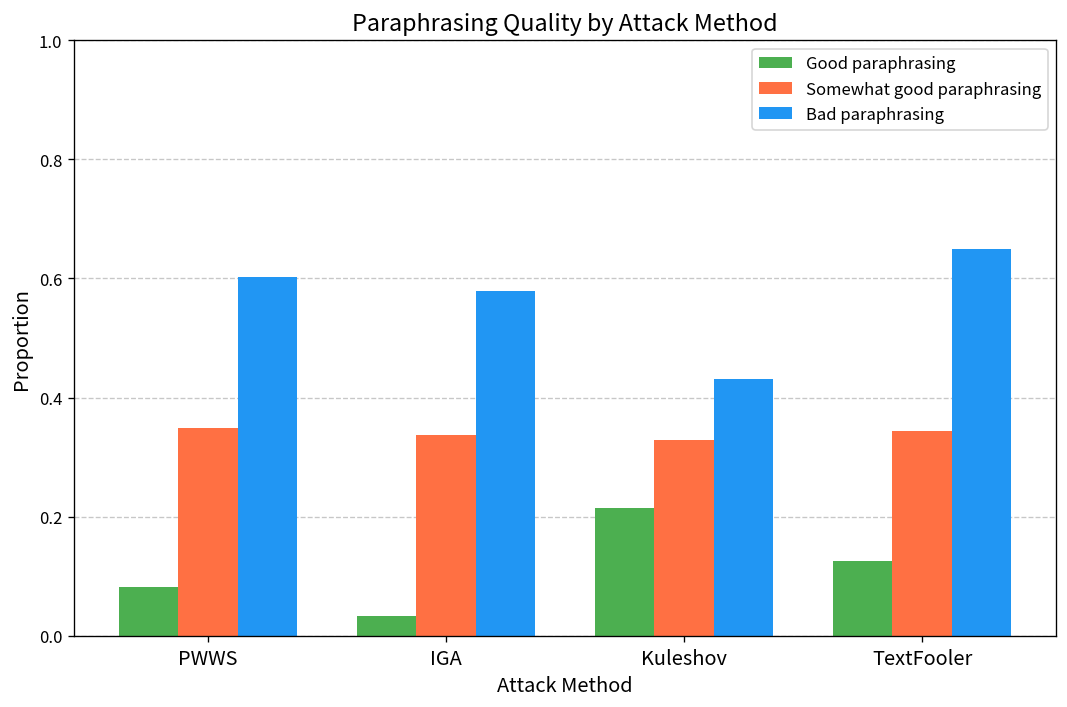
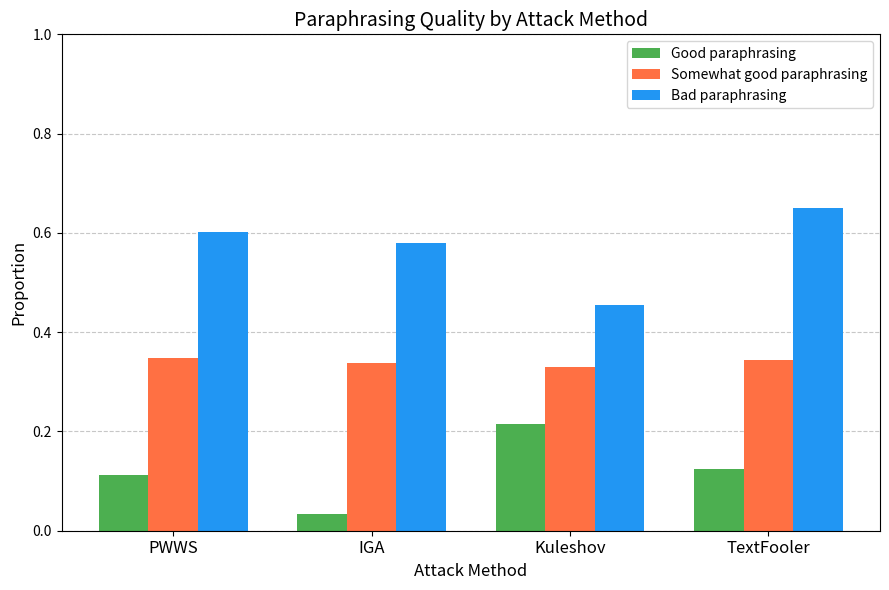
Good paraphrasing, PWWS: 0.08 -> 0.11
Bad paraphrasing, Kuleshov: 0.43 -> 0.46
